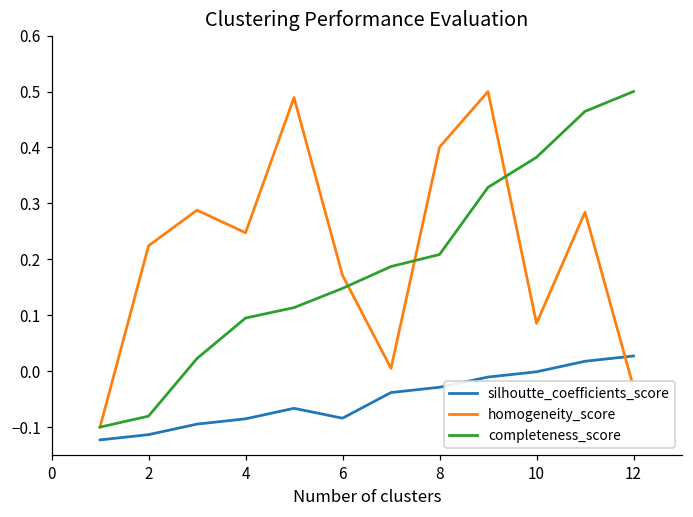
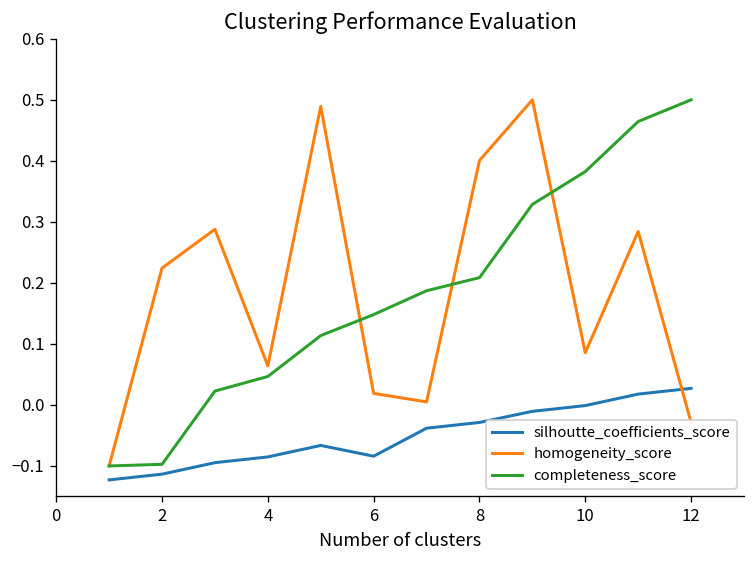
completeness_score, 2: -0.08 -> -0.10
homogeneity_score, 4: 0.25 -> 0.06
completeness_score, 4: 0.09 -> 0.05
homogeneity_score, 6: 0.17 -> 0.02
